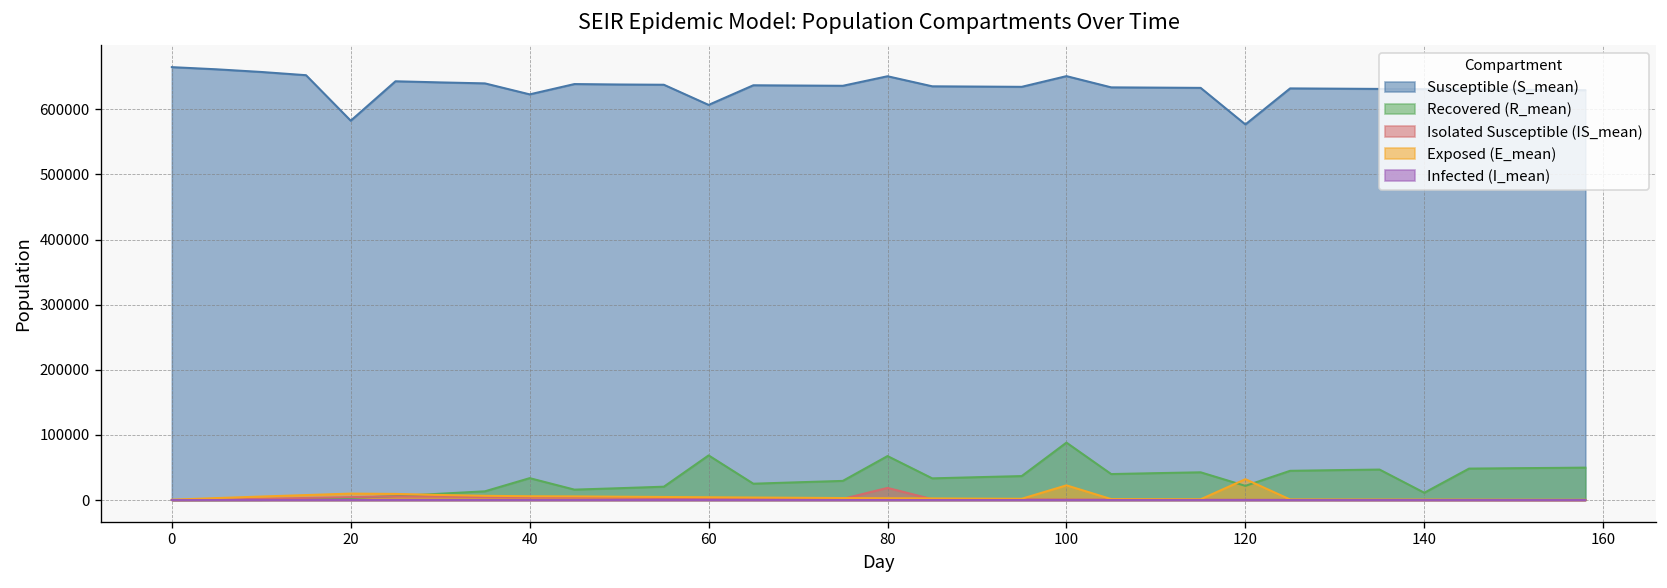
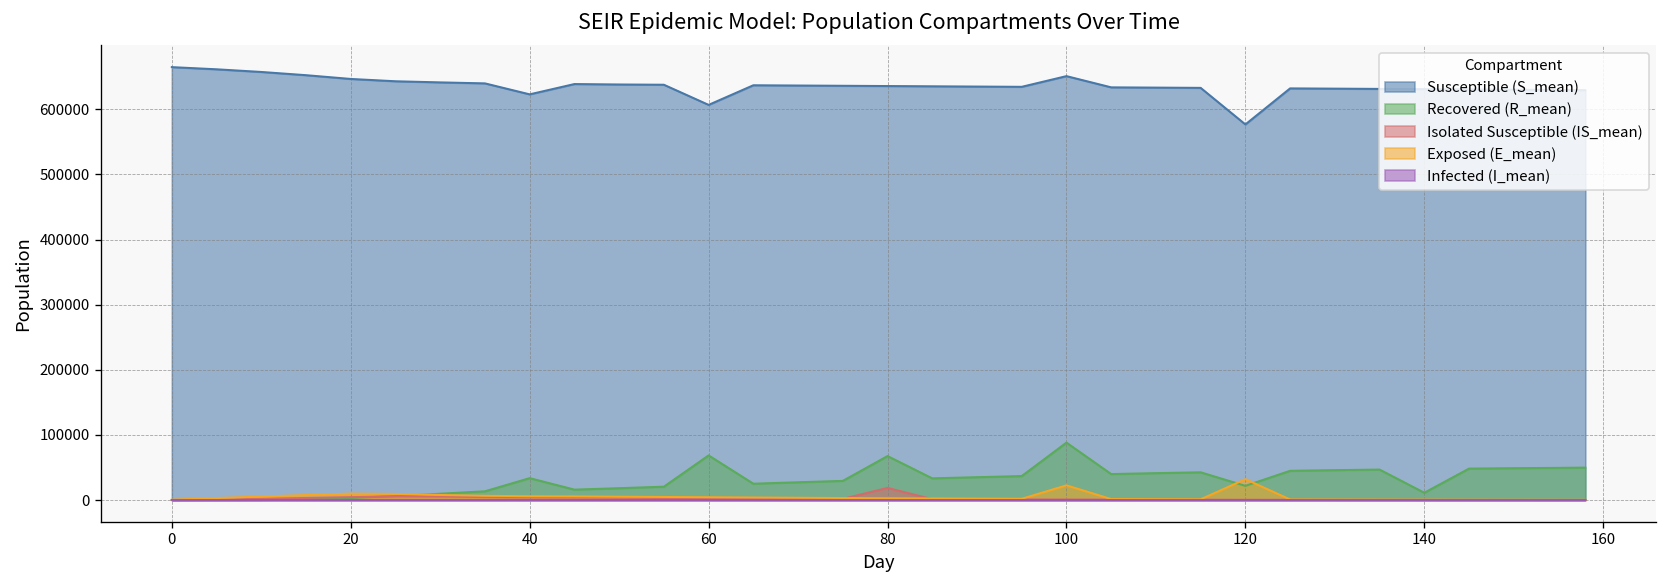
Susceptible (S_mean), 20: 580000 -> 650000
Susceptible (S_mean), 80: 650000 -> 640000
